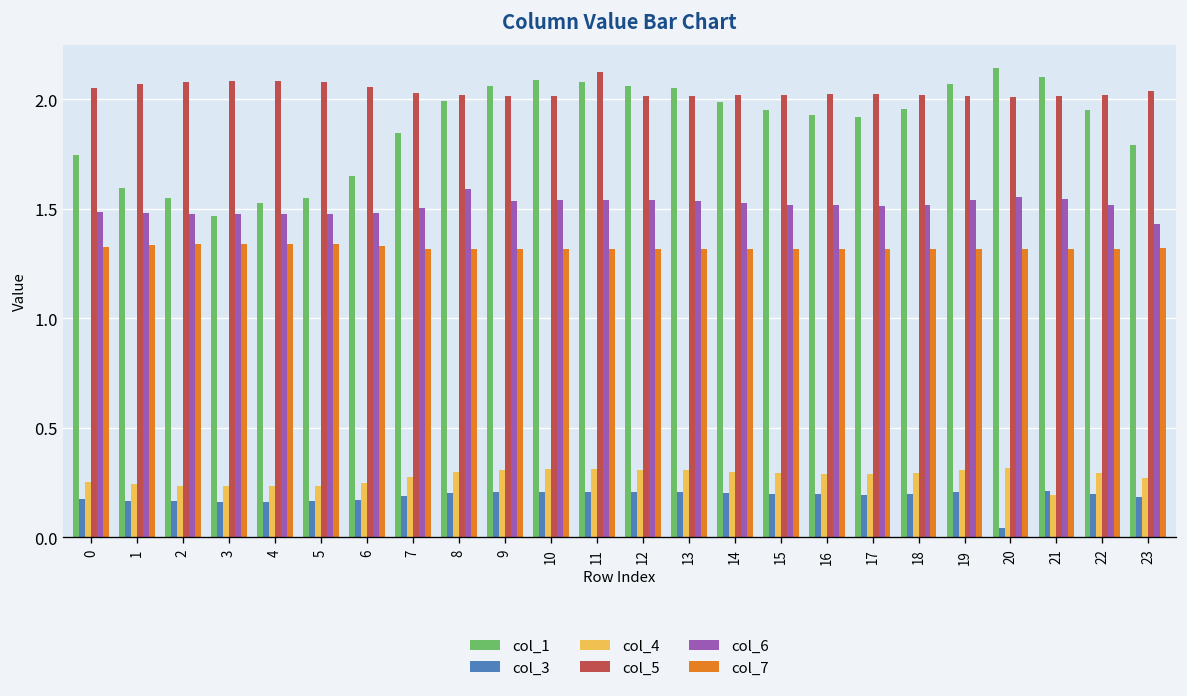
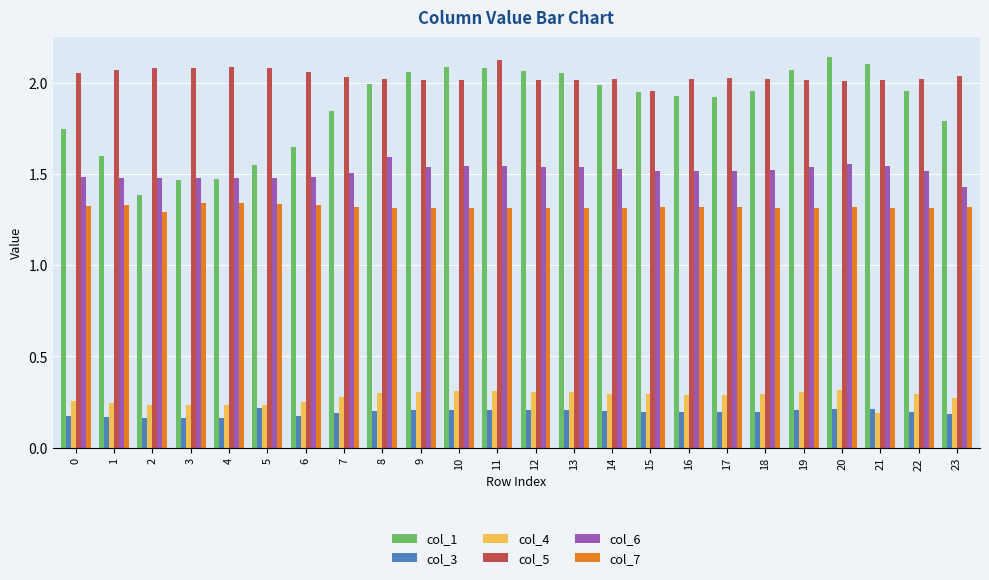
col_1, 2: 1.55 -> 1.38
col_7, 2: 1.34 -> 1.29
col_1, 4: 1.53 -> 1.47
col_3, 5: 0.16 -> 0.22
col_5, 15: 2.02 -> 1.95
col_3, 20: 0.04 -> 0.21
